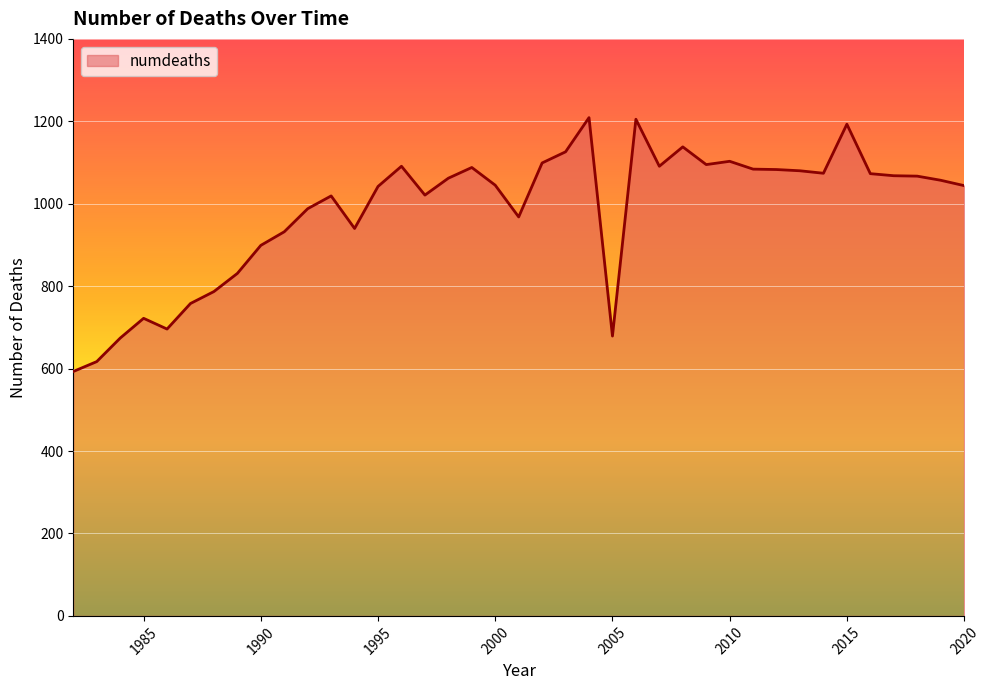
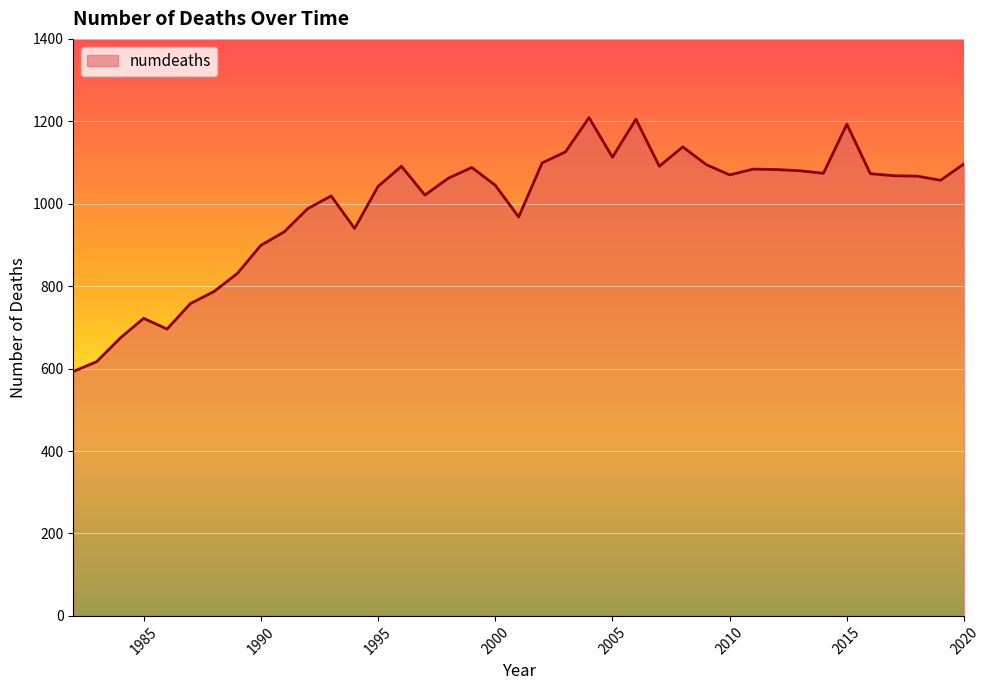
2005: 680 -> 1110
2010: 1100 -> 1070
2020: 1040 -> 1100
